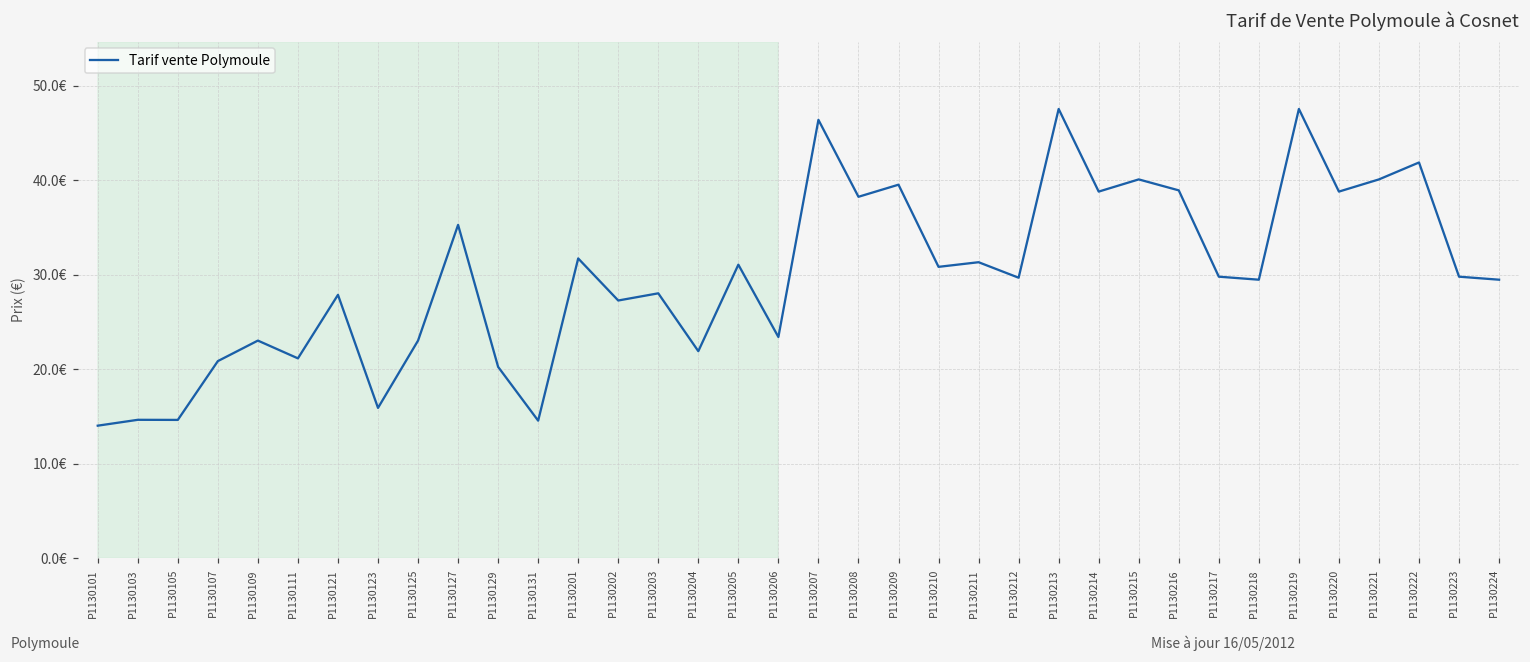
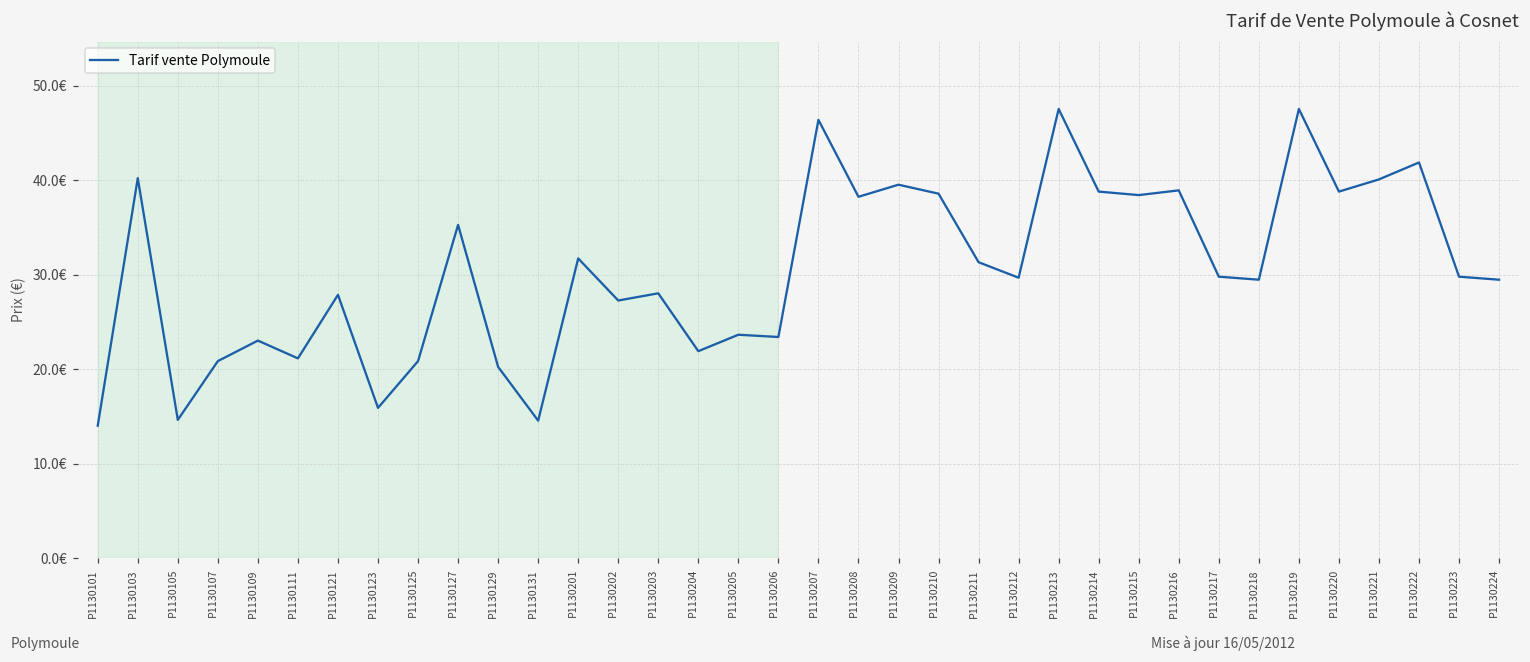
P1130103: 15€ -> 40€
P1130125: 23€ -> 21€
P1130205: 31€ -> 24€
P1130210: 31€ -> 39€
P1130215: 40€ -> 38€
